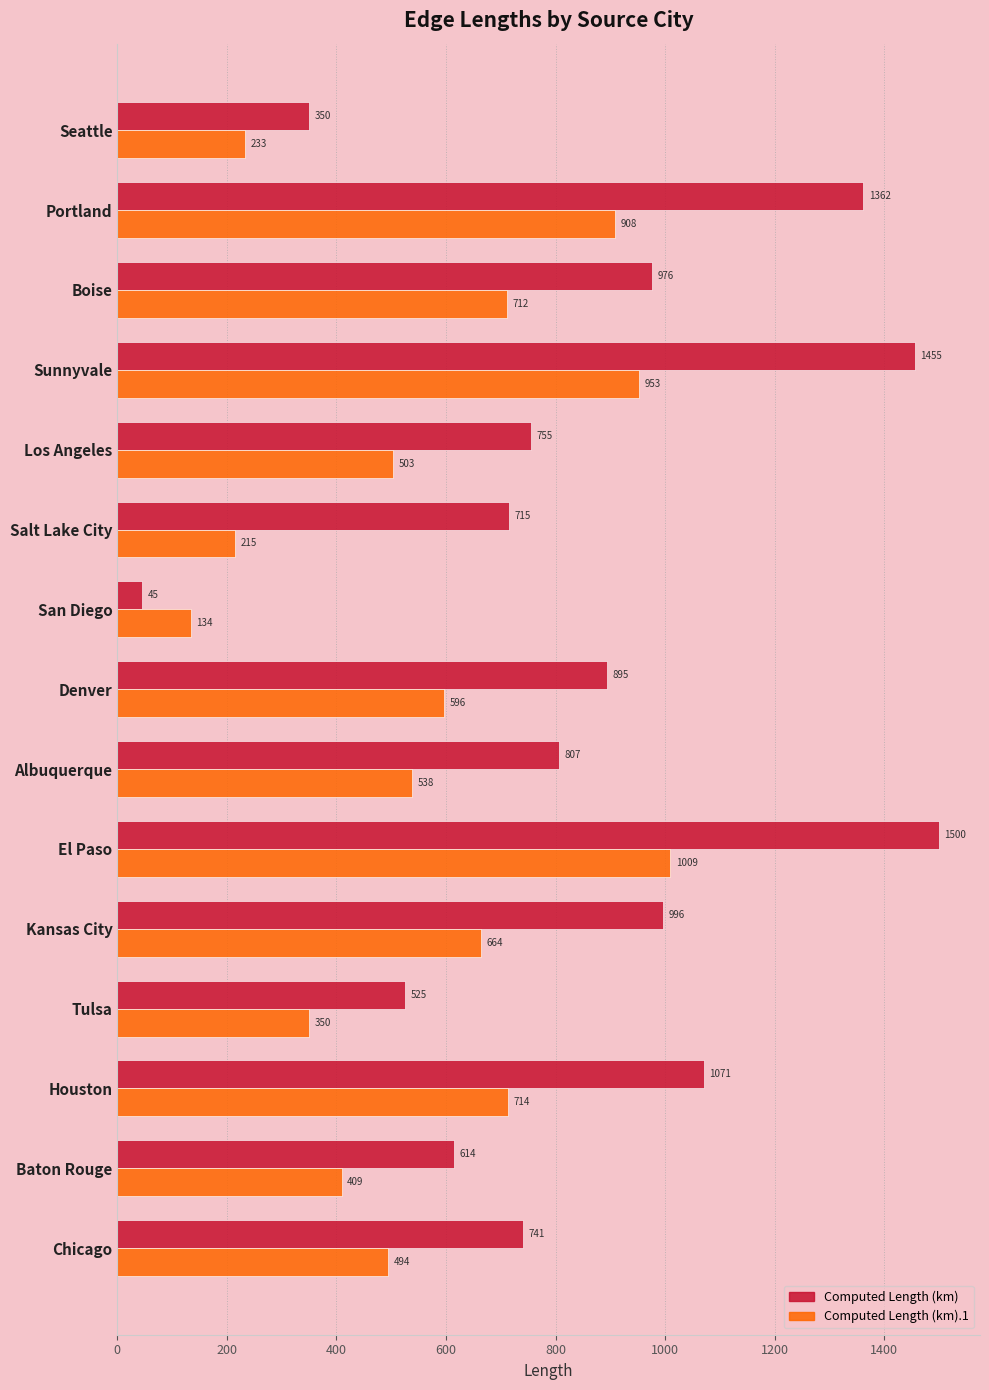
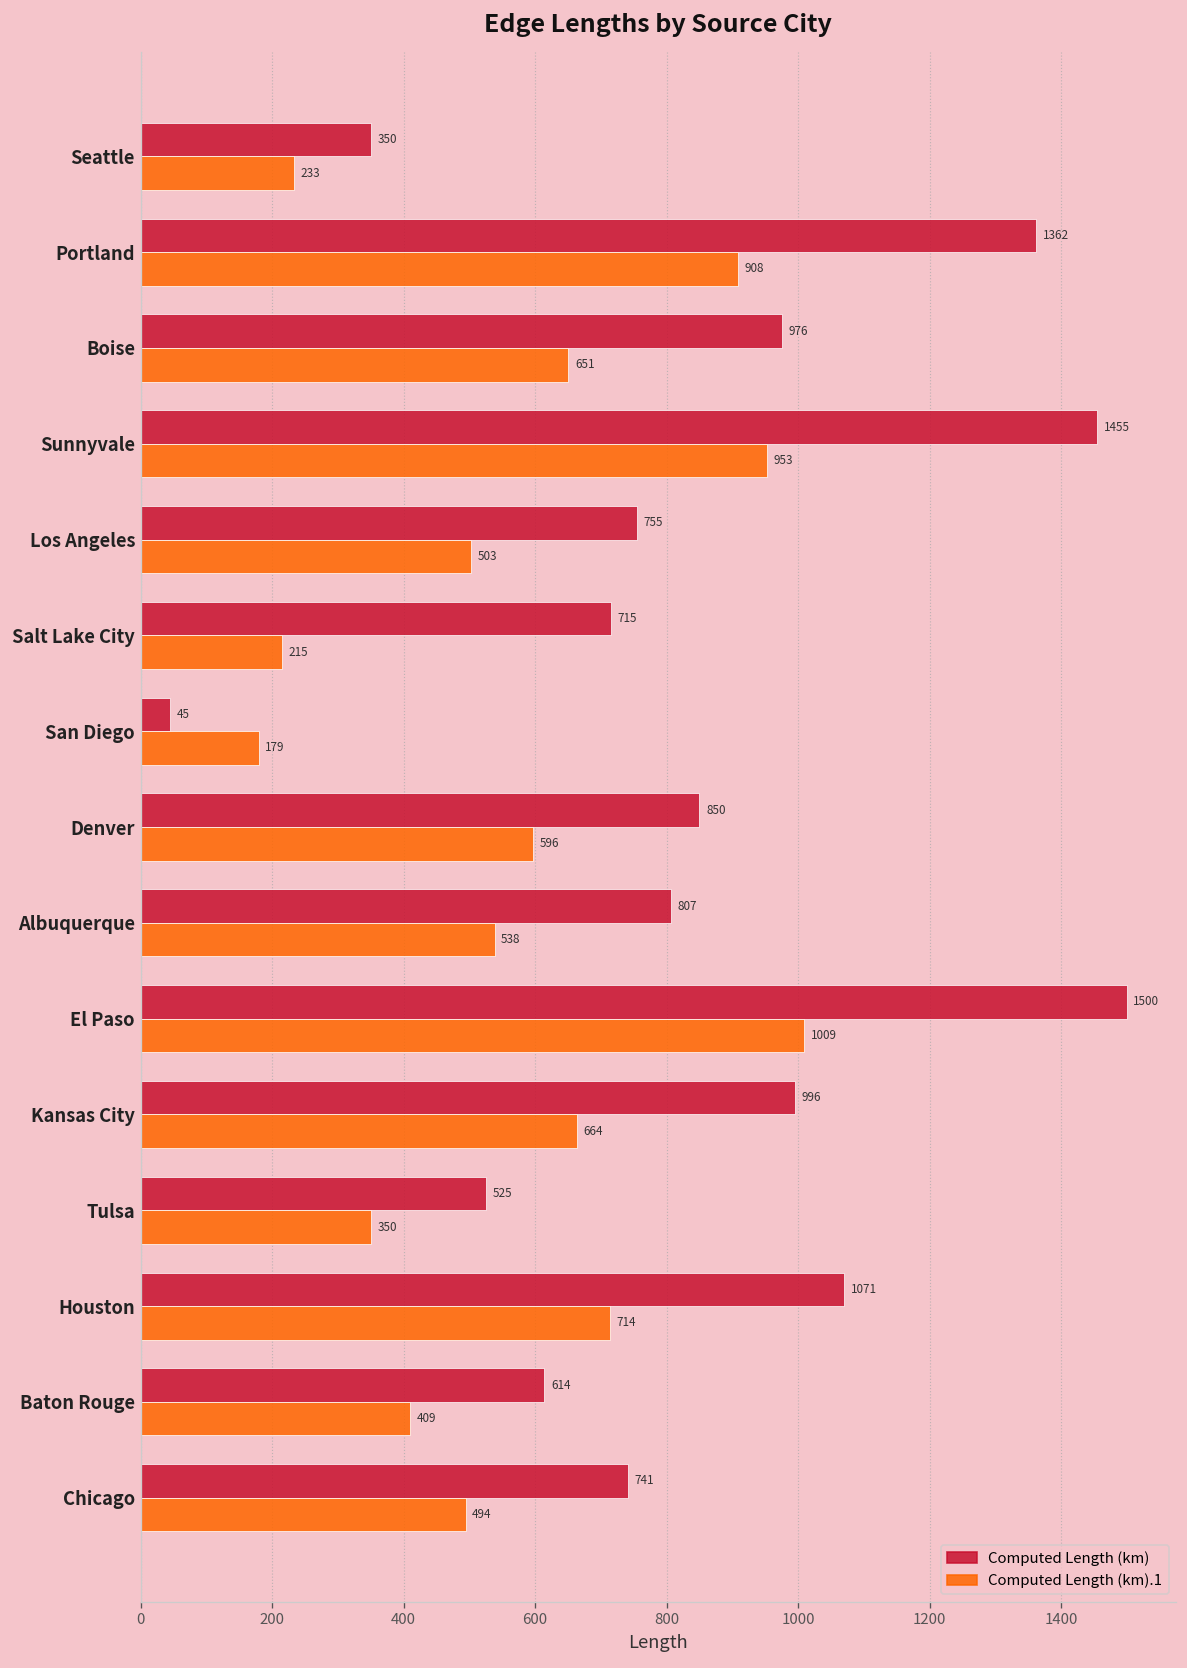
Computed Length (km).1, Boise: 712 -> 651
Computed Length (km).1, San Diego: 134 -> 179
Computed Length (km), Denver: 895 -> 850
